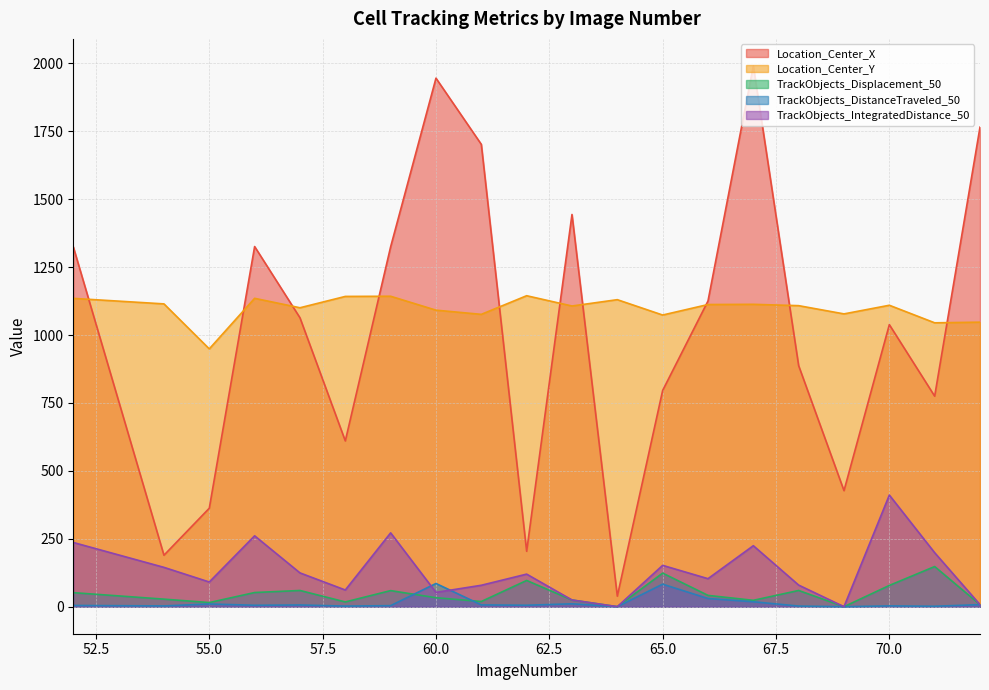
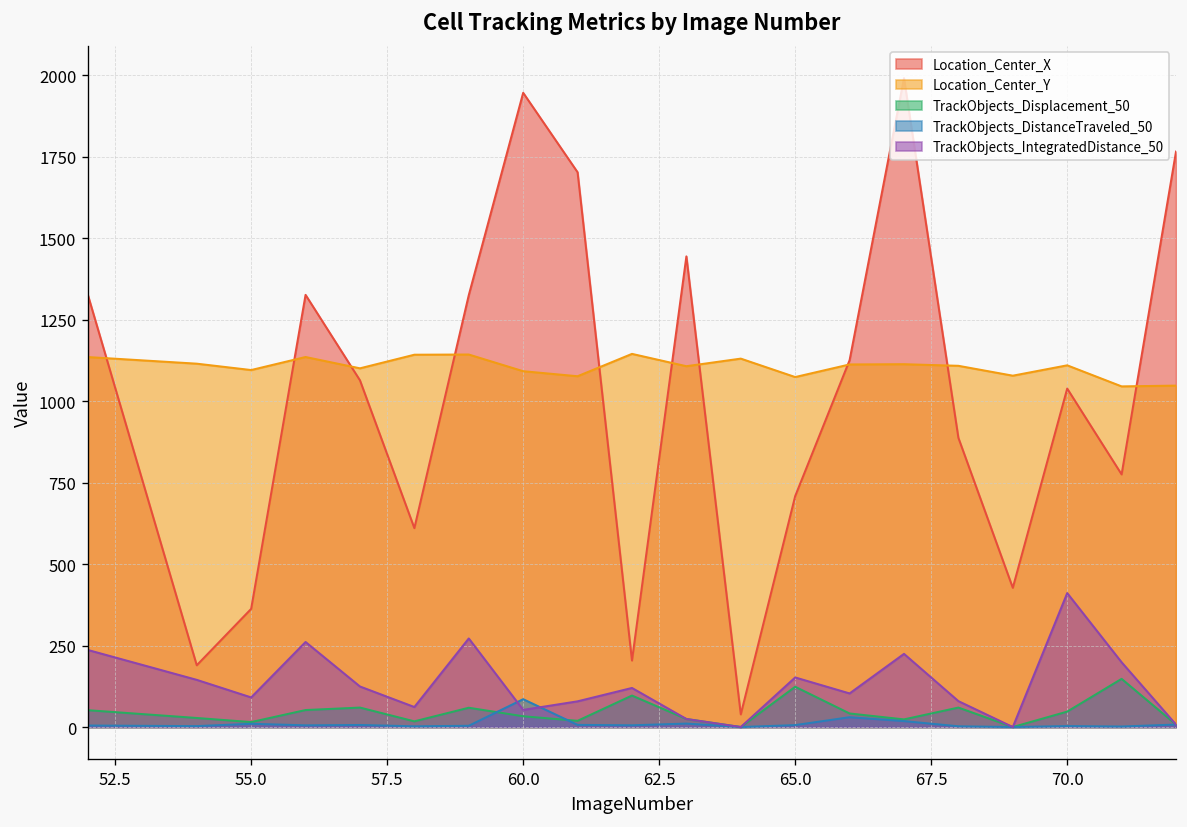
Location_Center_Y, 55.0: 950 -> 1100
Location_Center_X, 65.0: 800 -> 710
TrackObjects_DistanceTraveled_50, 65.0: 80 -> 10
TrackObjects_Displacement_50, 70.0: 80 -> 50
